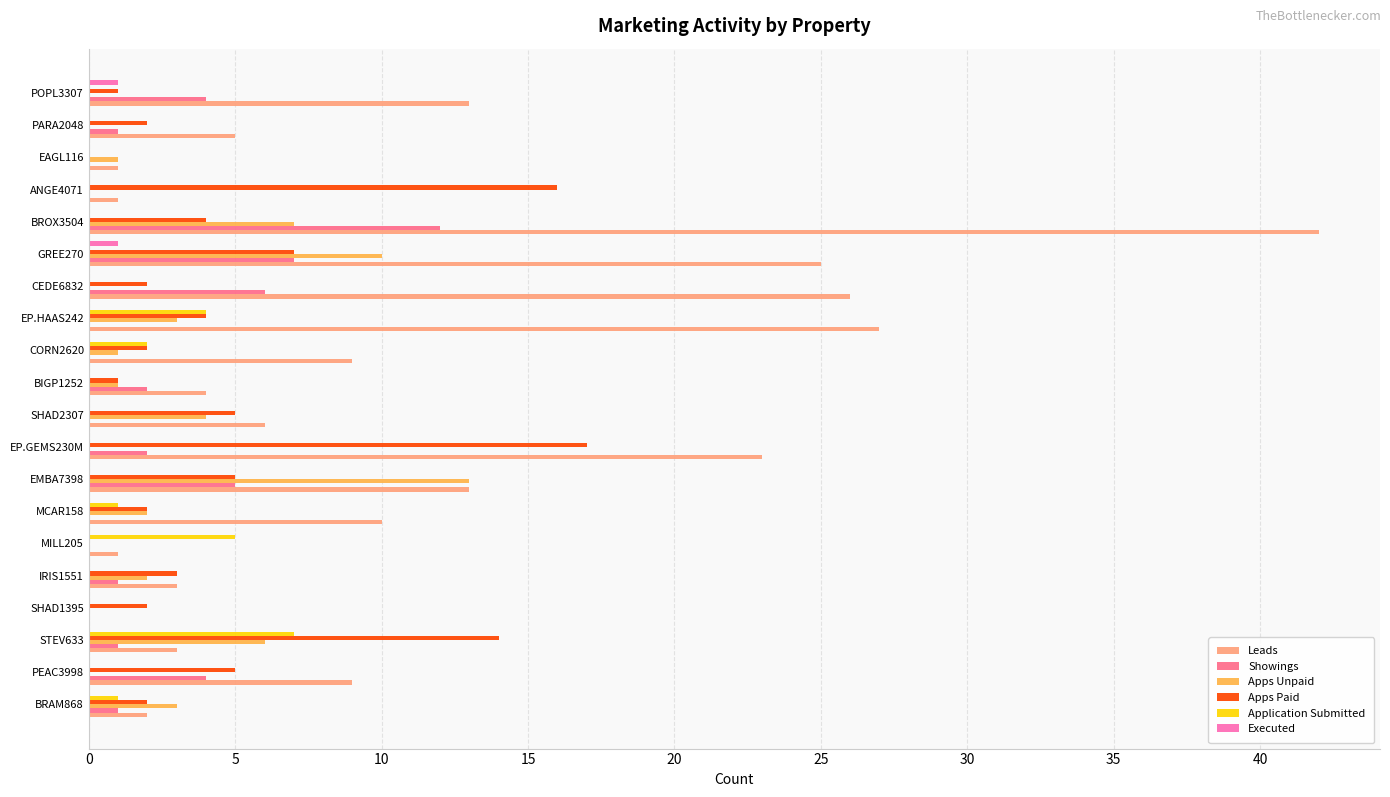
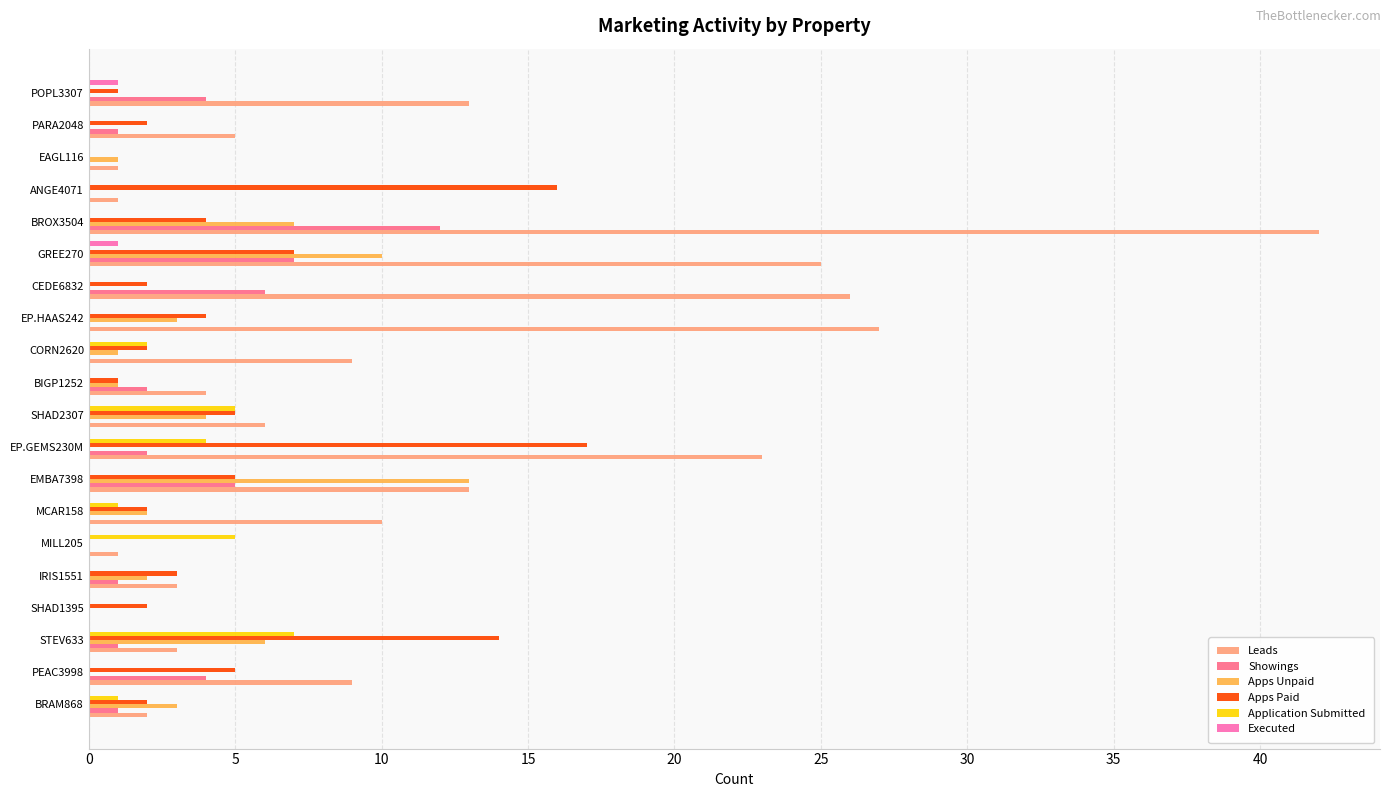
Application Submitted, EP.HAAS242: 4 -> 0
Application Submitted, SHAD2307: 0 -> 5
Application Submitted, EP.GEMS230M: 0 -> 4
